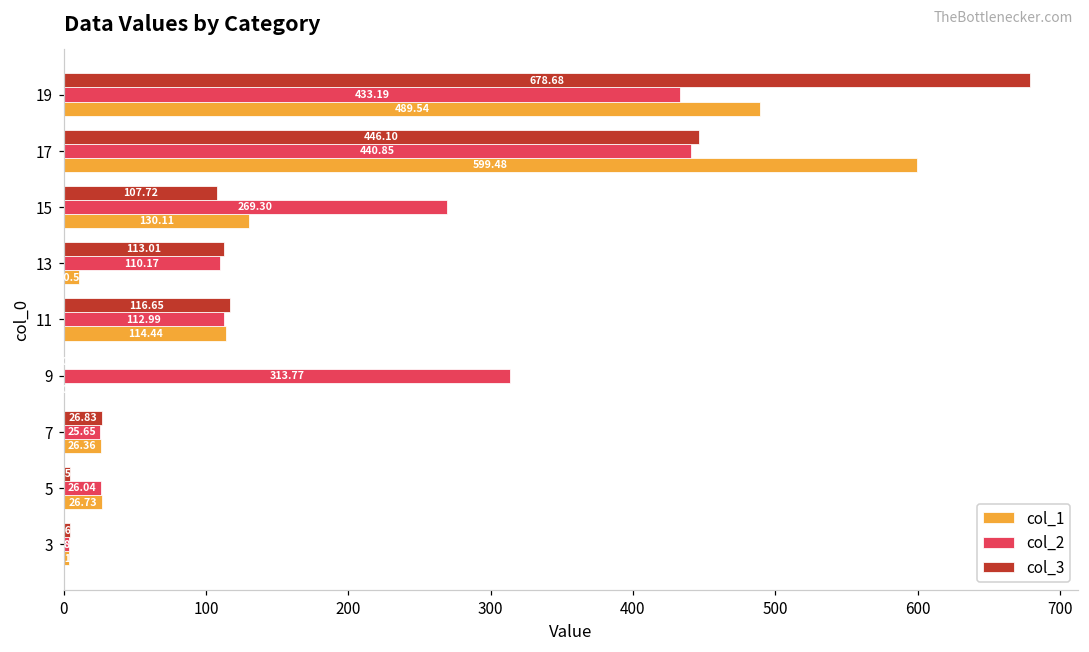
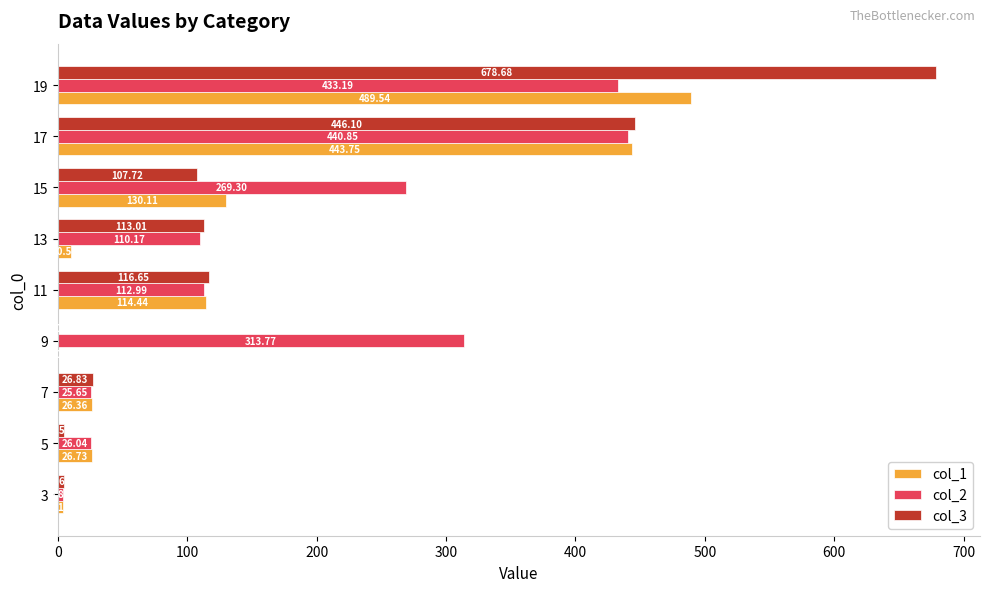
col_1, 17: 599.48 -> 443.75
